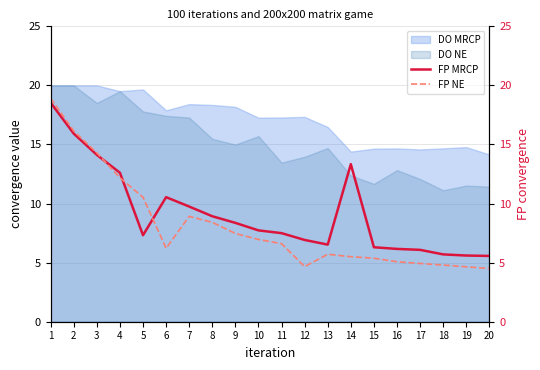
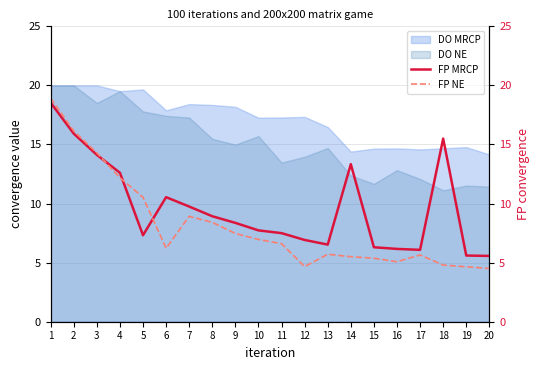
FP NE, 17: 4.9 -> 5.7
FP MRCP, 18: 5.7 -> 15.5
